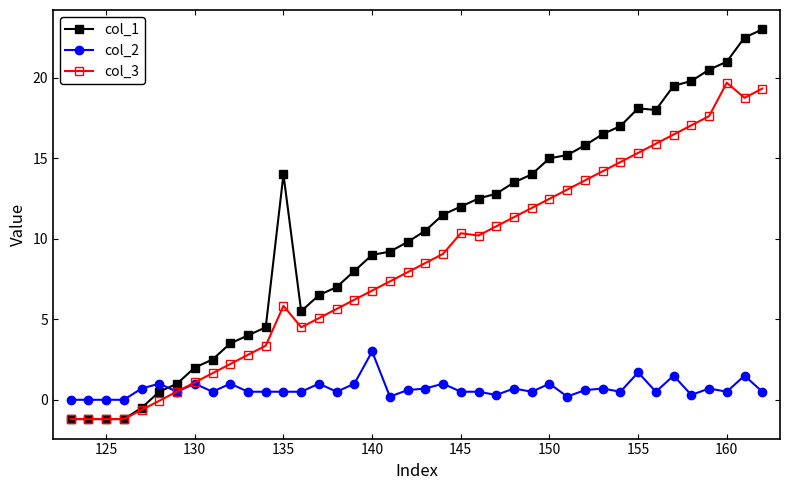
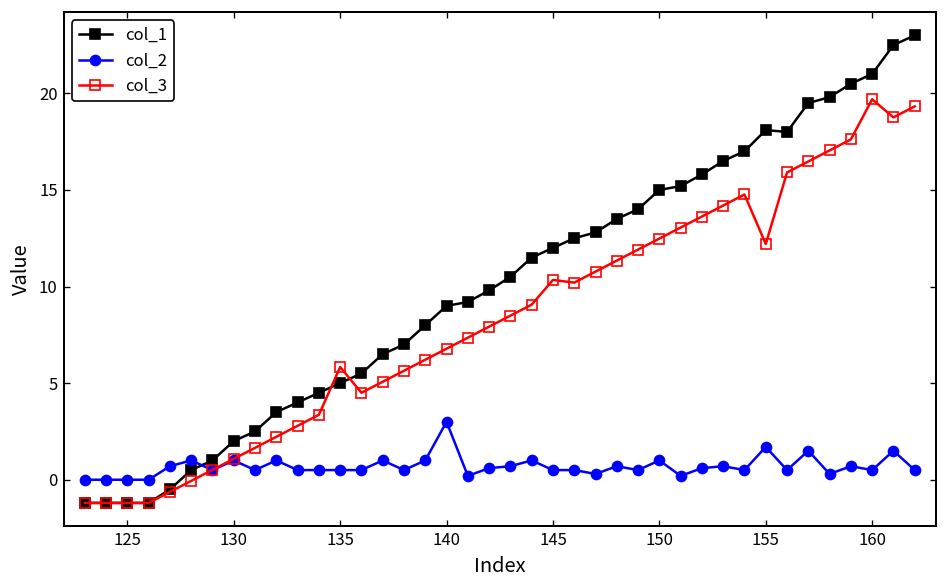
col_1, 135: 14 -> 5
col_3, 155: 15.3 -> 12.2
